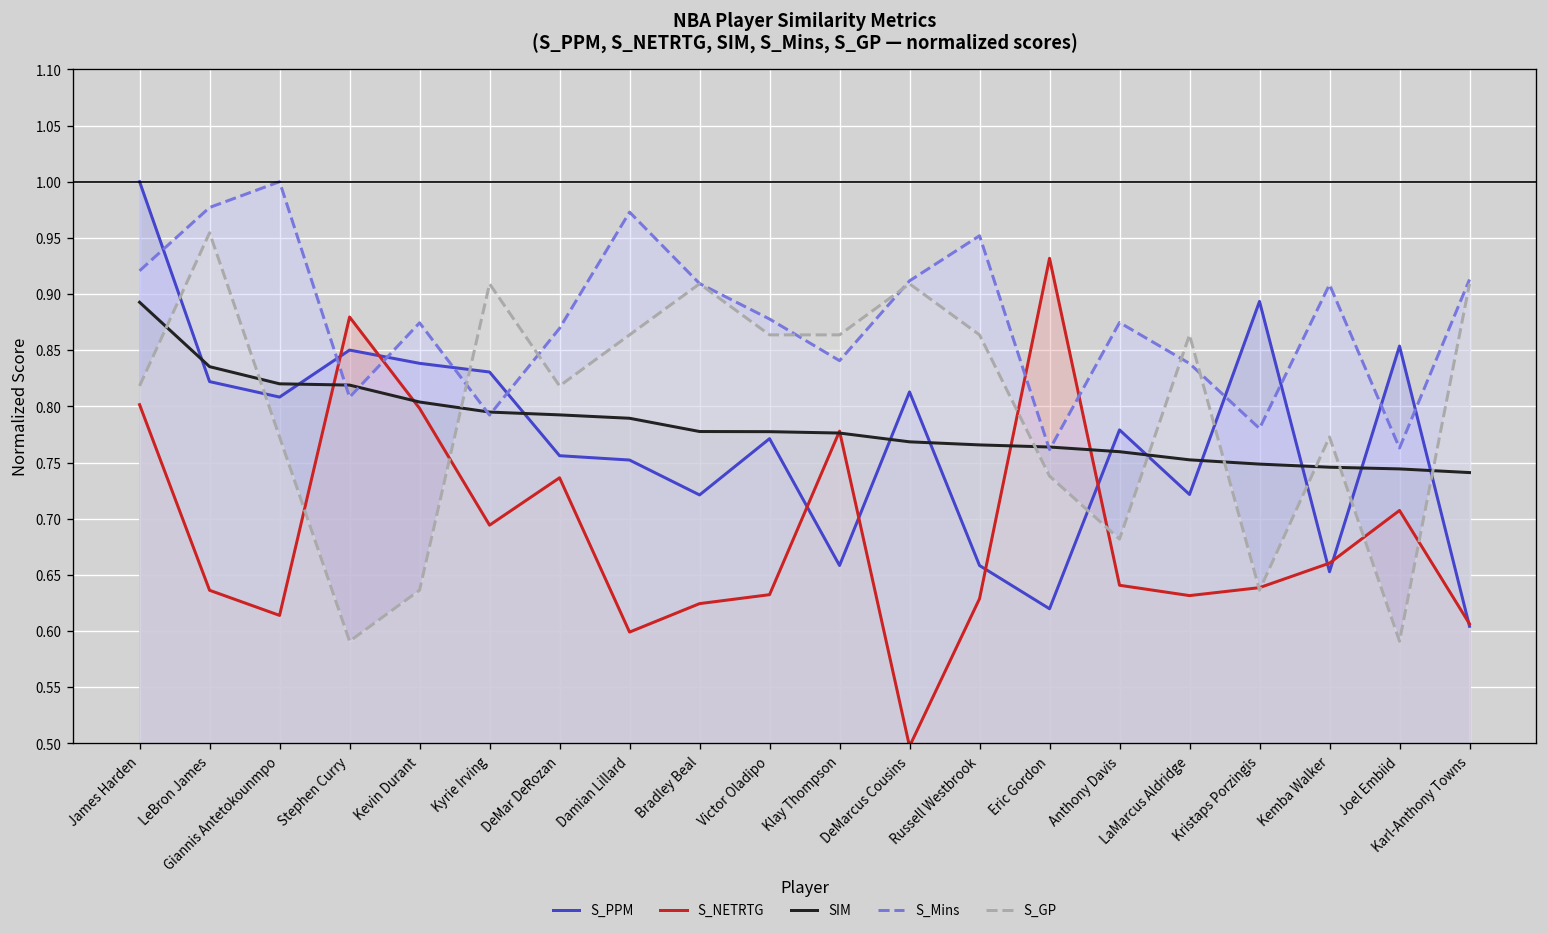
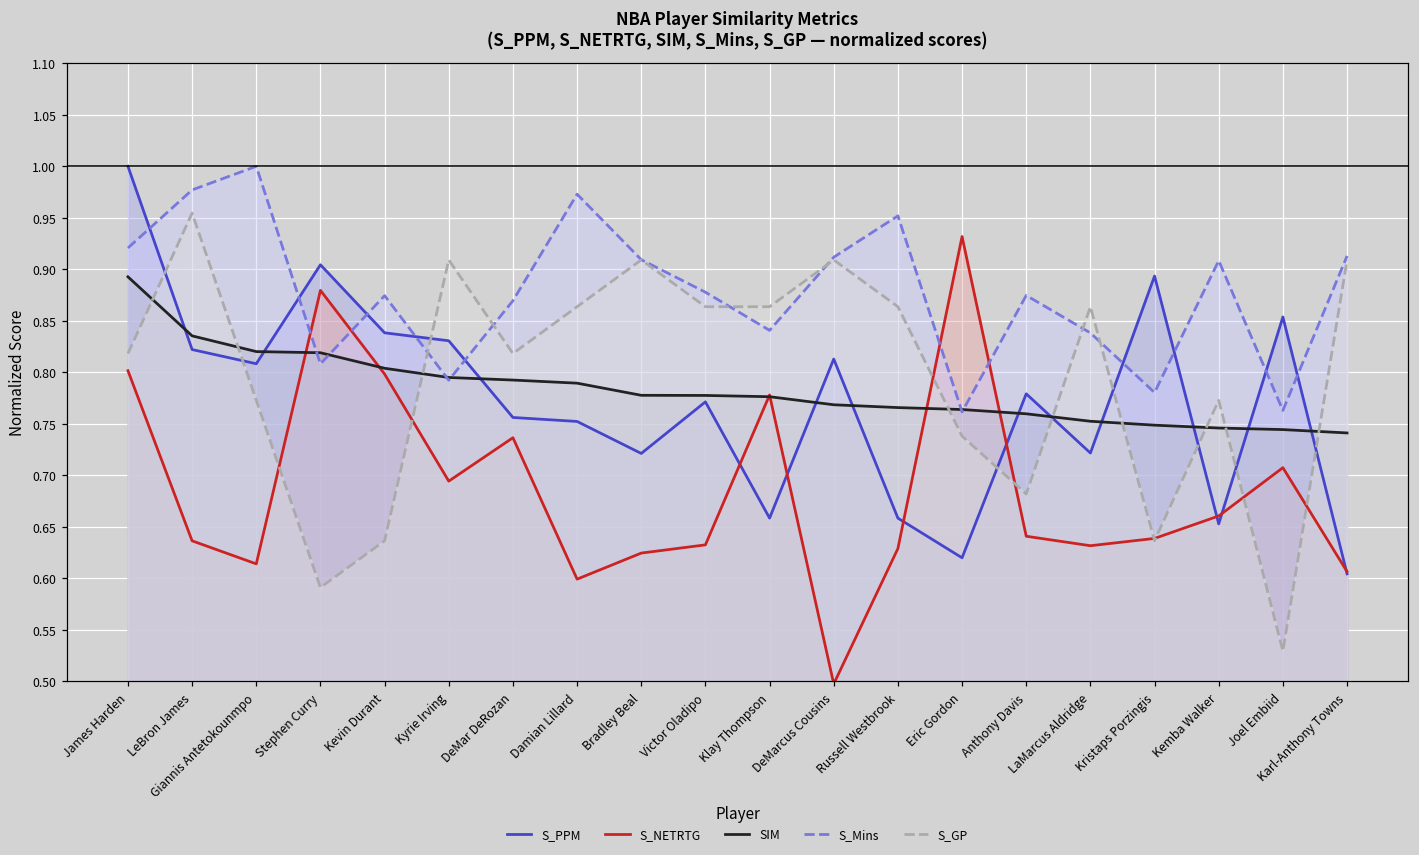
S_PPM, Stephen Curry: 0.85 -> 0.90
S_GP, Joel Embiid: 0.59 -> 0.53
